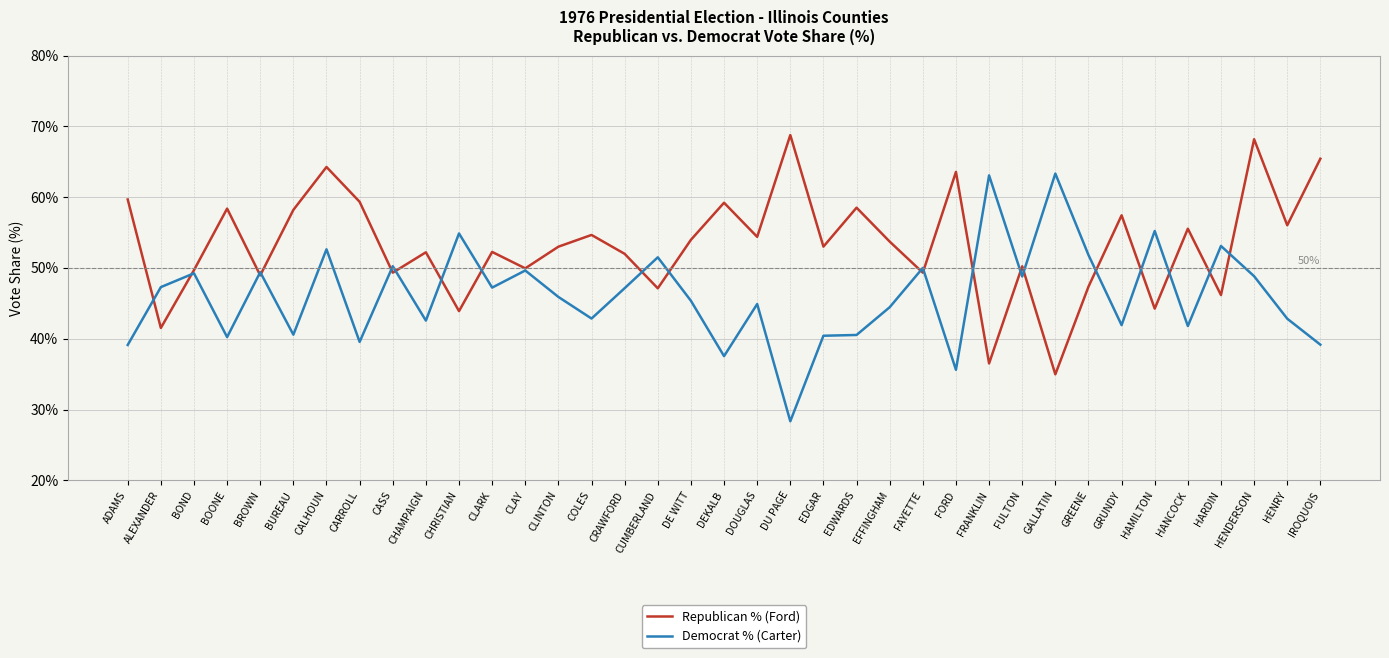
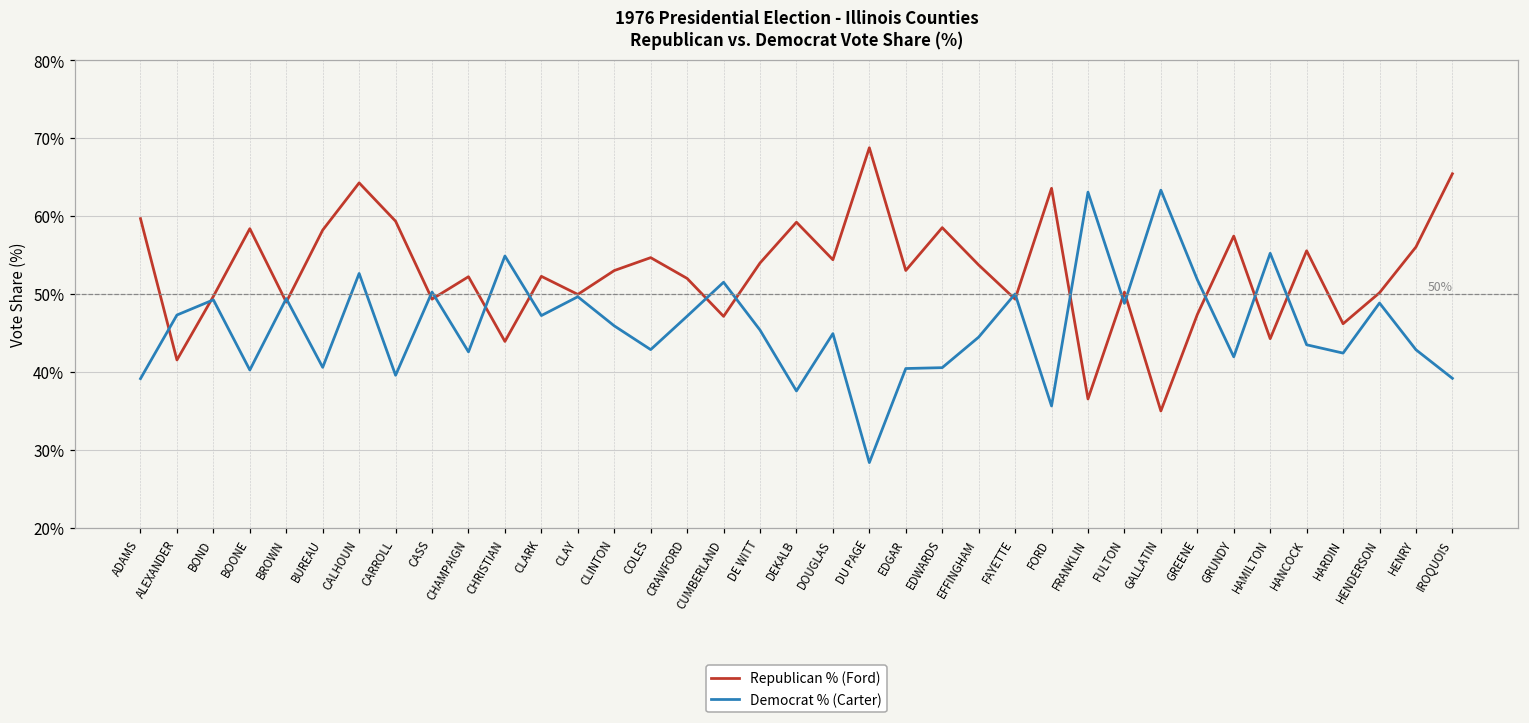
Democrat % (Carter), HANCOCK: 42% -> 43%
Democrat % (Carter), HARDIN: 53% -> 42%
Republican % (Ford), HENDERSON: 68% -> 50%
